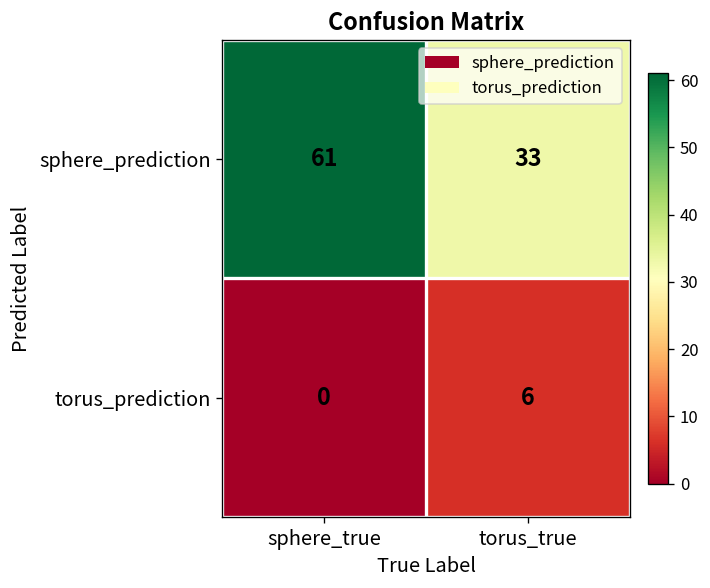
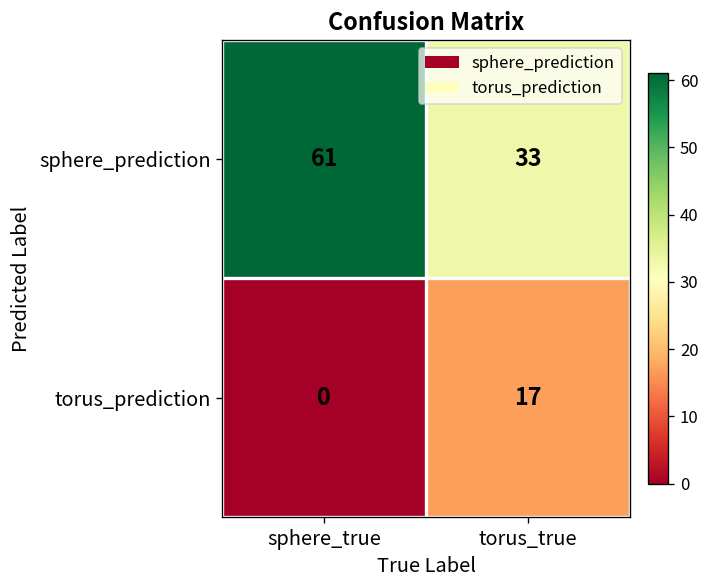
torus_prediction, torus_true: 6 -> 17
